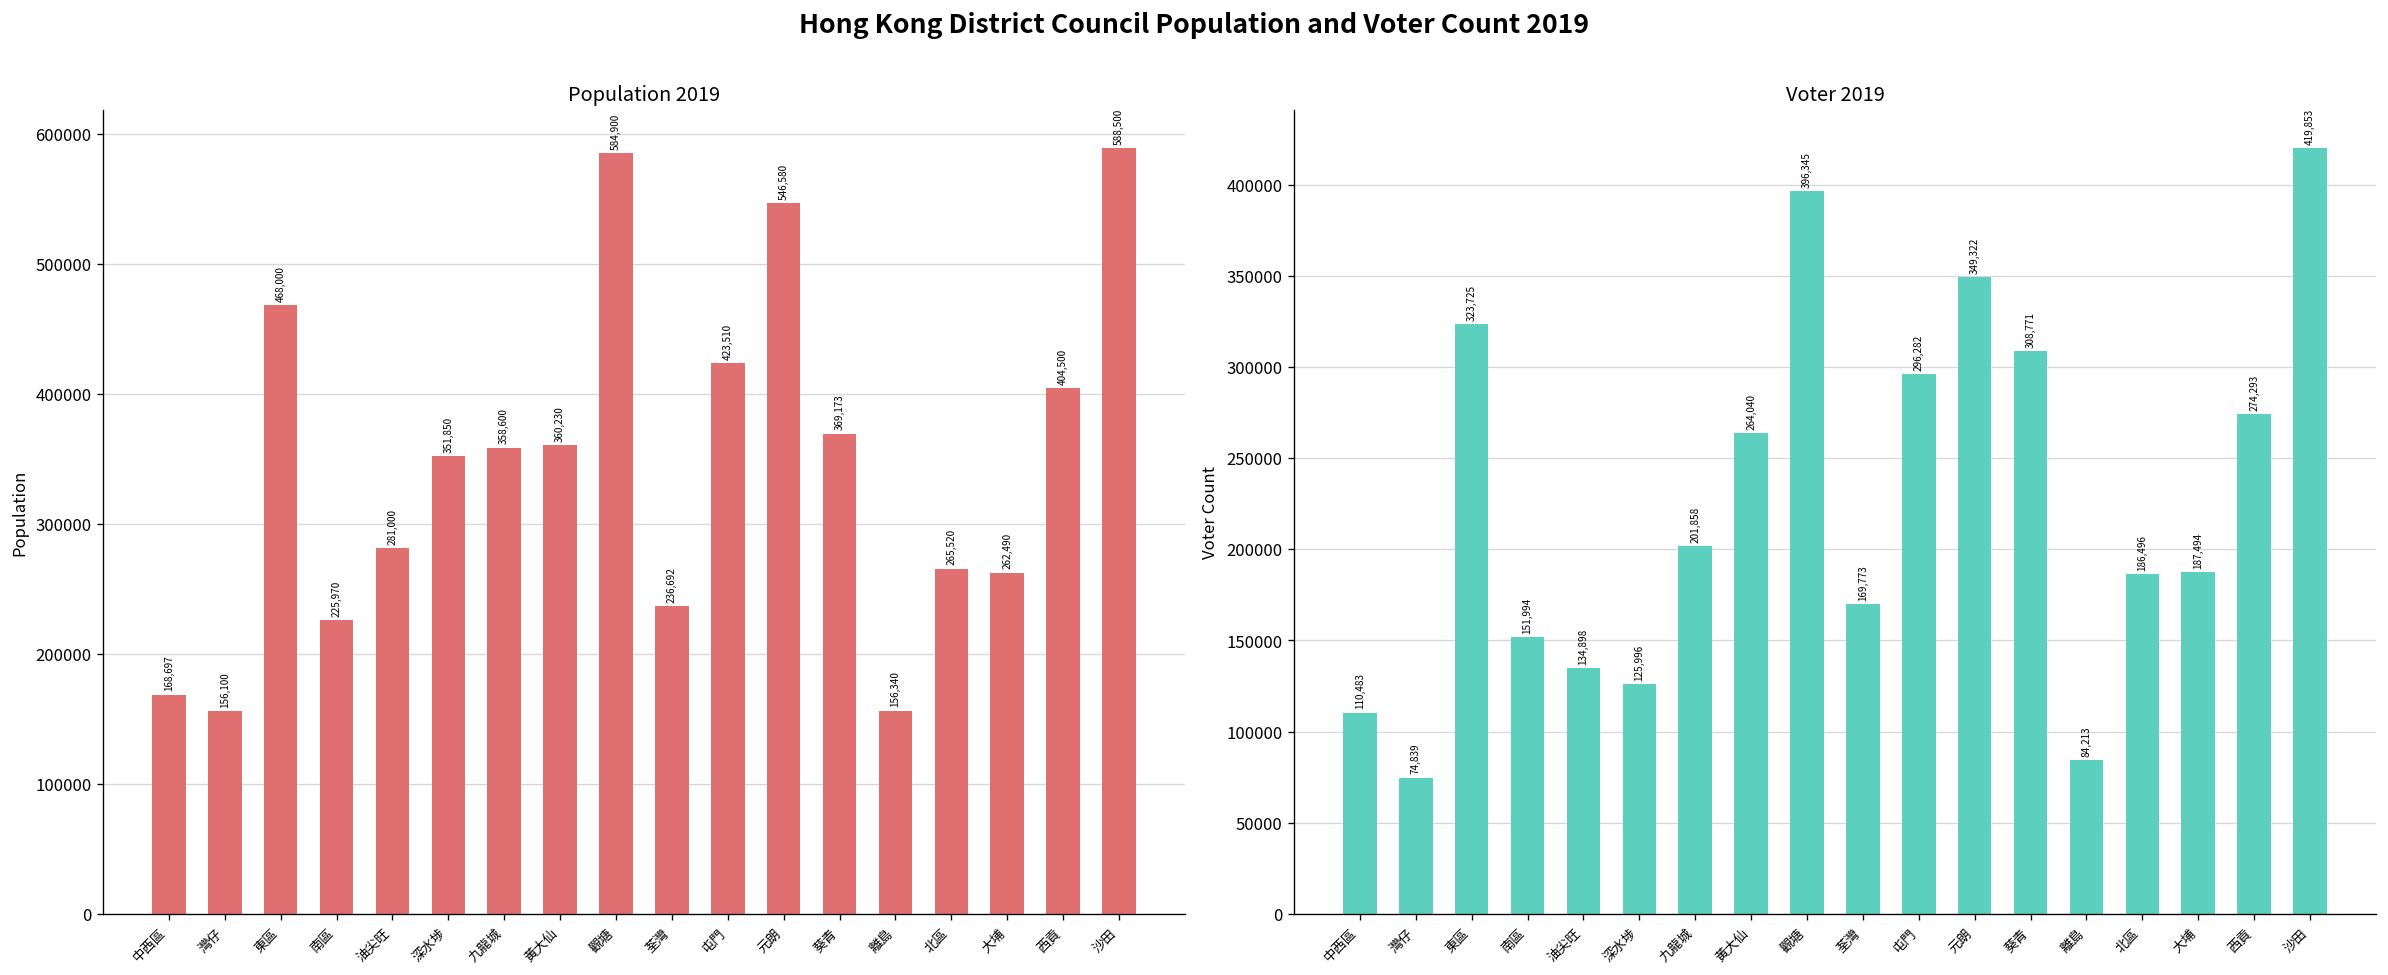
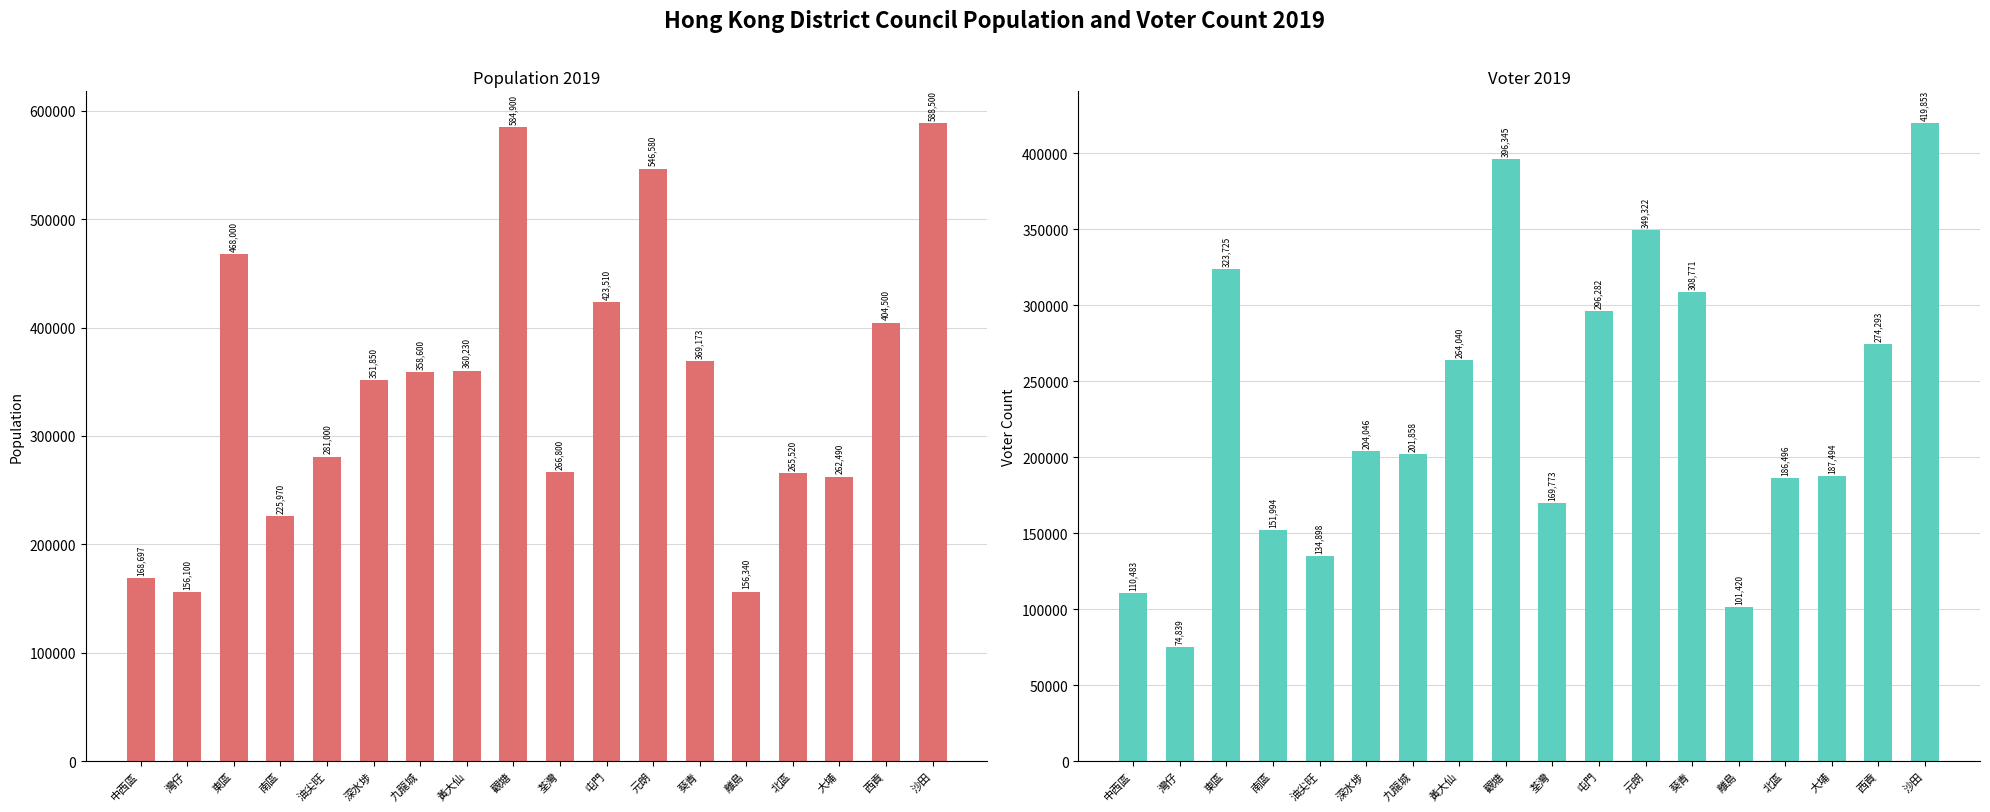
Population 2019, 荃灣: 236,692 -> 266,800
Voter 2019, 深水埗: 125,996 -> 204,046
Voter 2019, 離島: 84,213 -> 101,420
